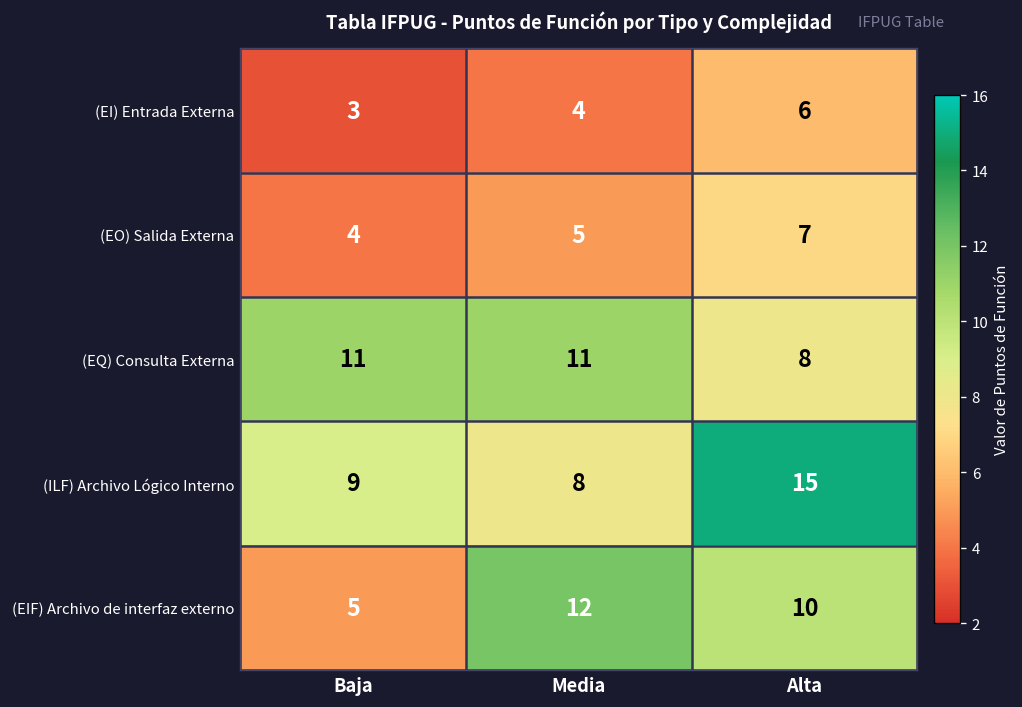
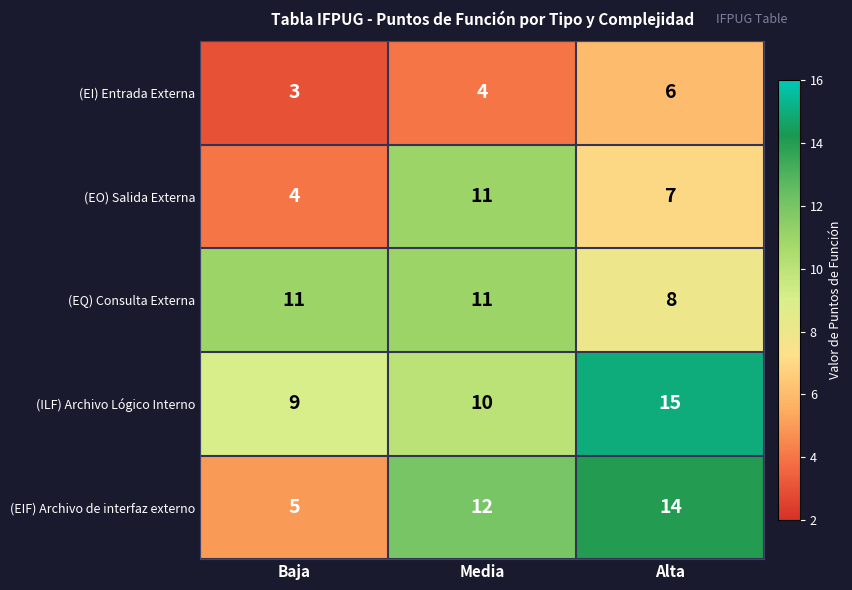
(EO) Salida Externa, Media: 5 -> 11
(ILF) Archivo Lógico Interno, Media: 8 -> 10
(EIF) Archivo de interfaz externo, Alta: 10 -> 14
